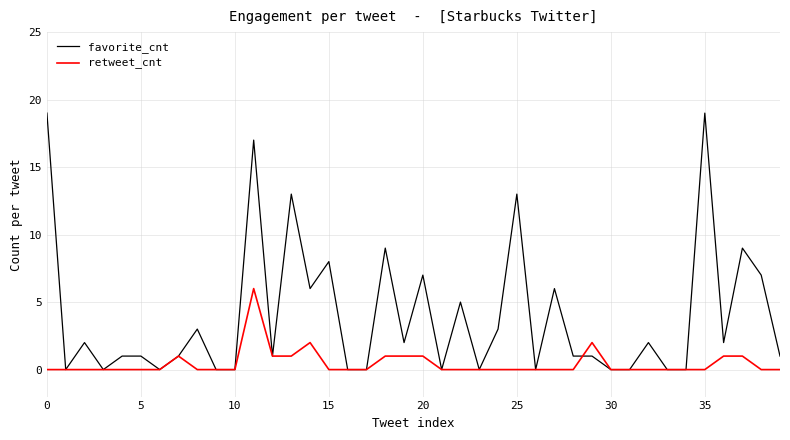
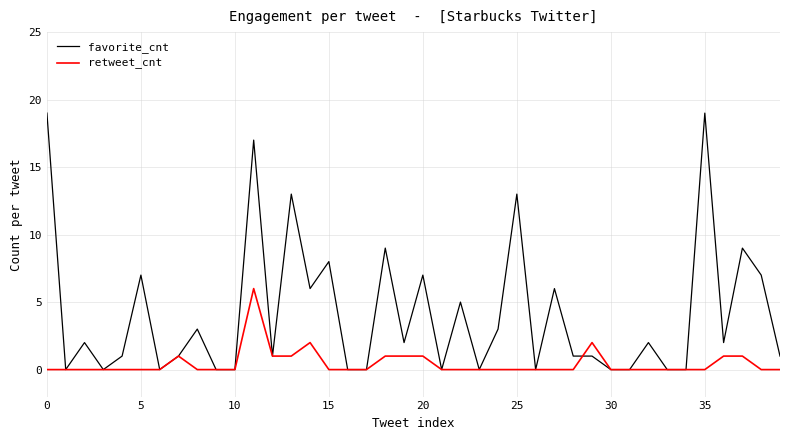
favorite_cnt, 5: 1 -> 7
